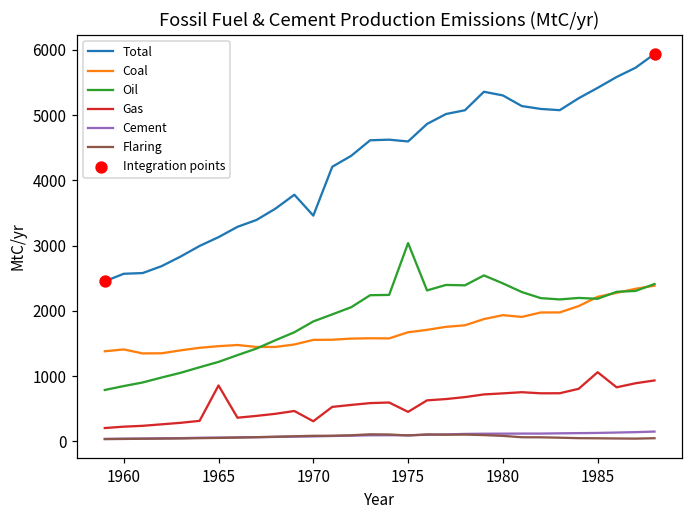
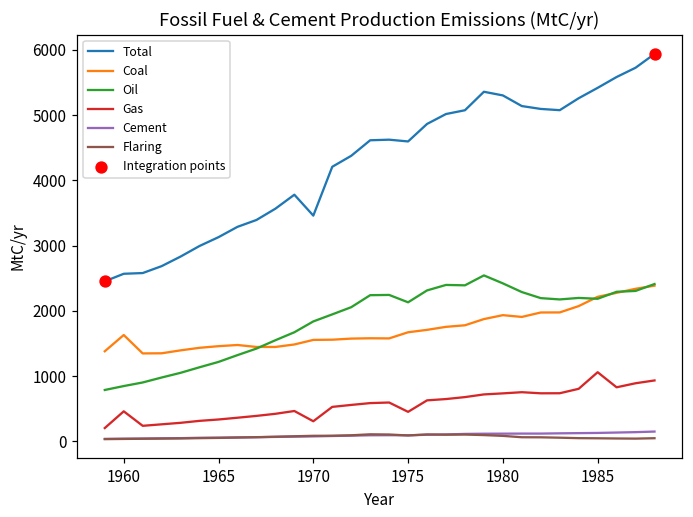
Coal, 1960: 1400 -> 1600
Gas, 1960: 200 -> 500
Gas, 1965: 900 -> 300
Oil, 1975: 3000 -> 2100
